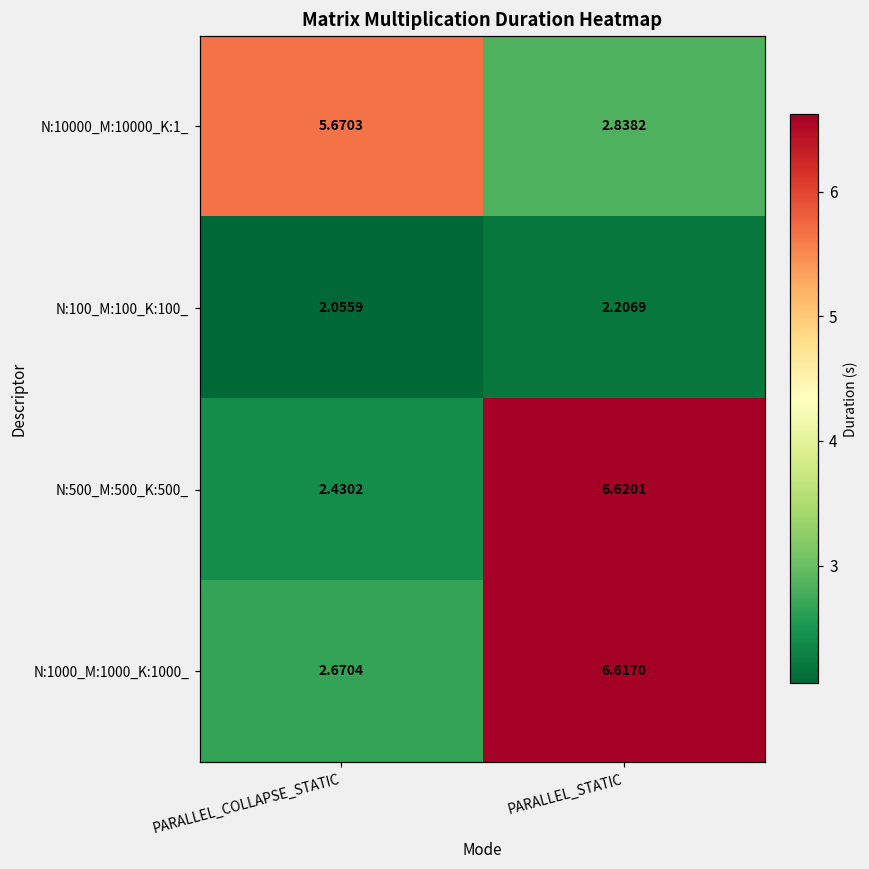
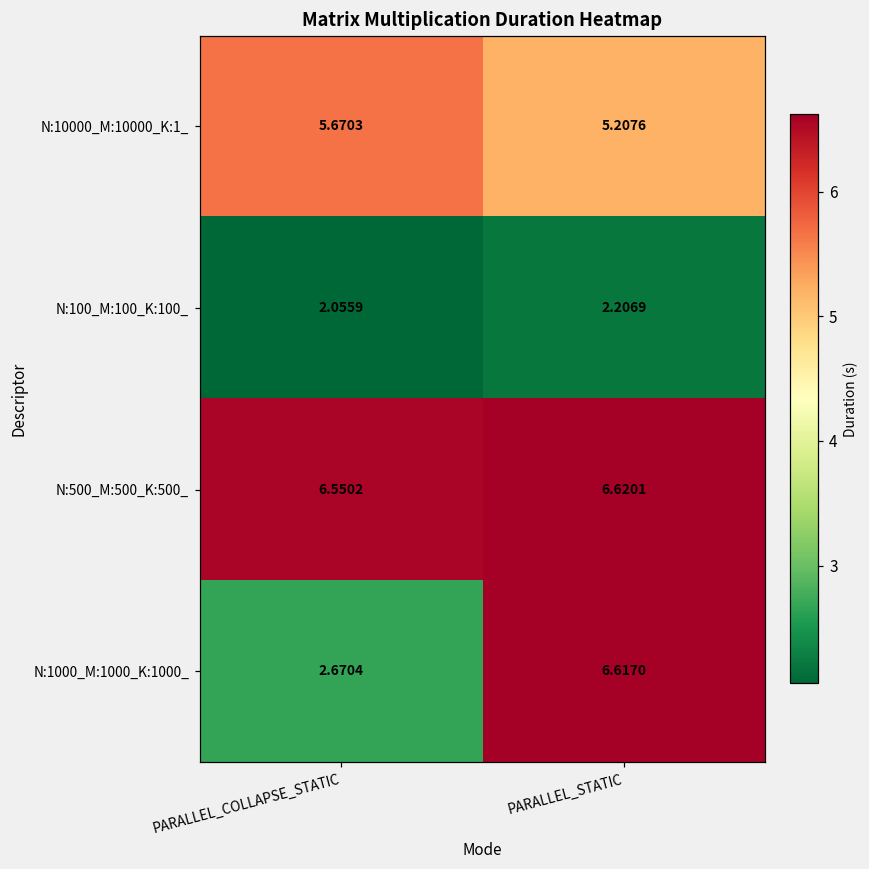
N:10000_M:10000_K:1_, PARALLEL_STATIC: 2.8382 -> 5.2076
N:500_M:500_K:500_, PARALLEL_COLLAPSE_STATIC: 2.4302 -> 6.5502
